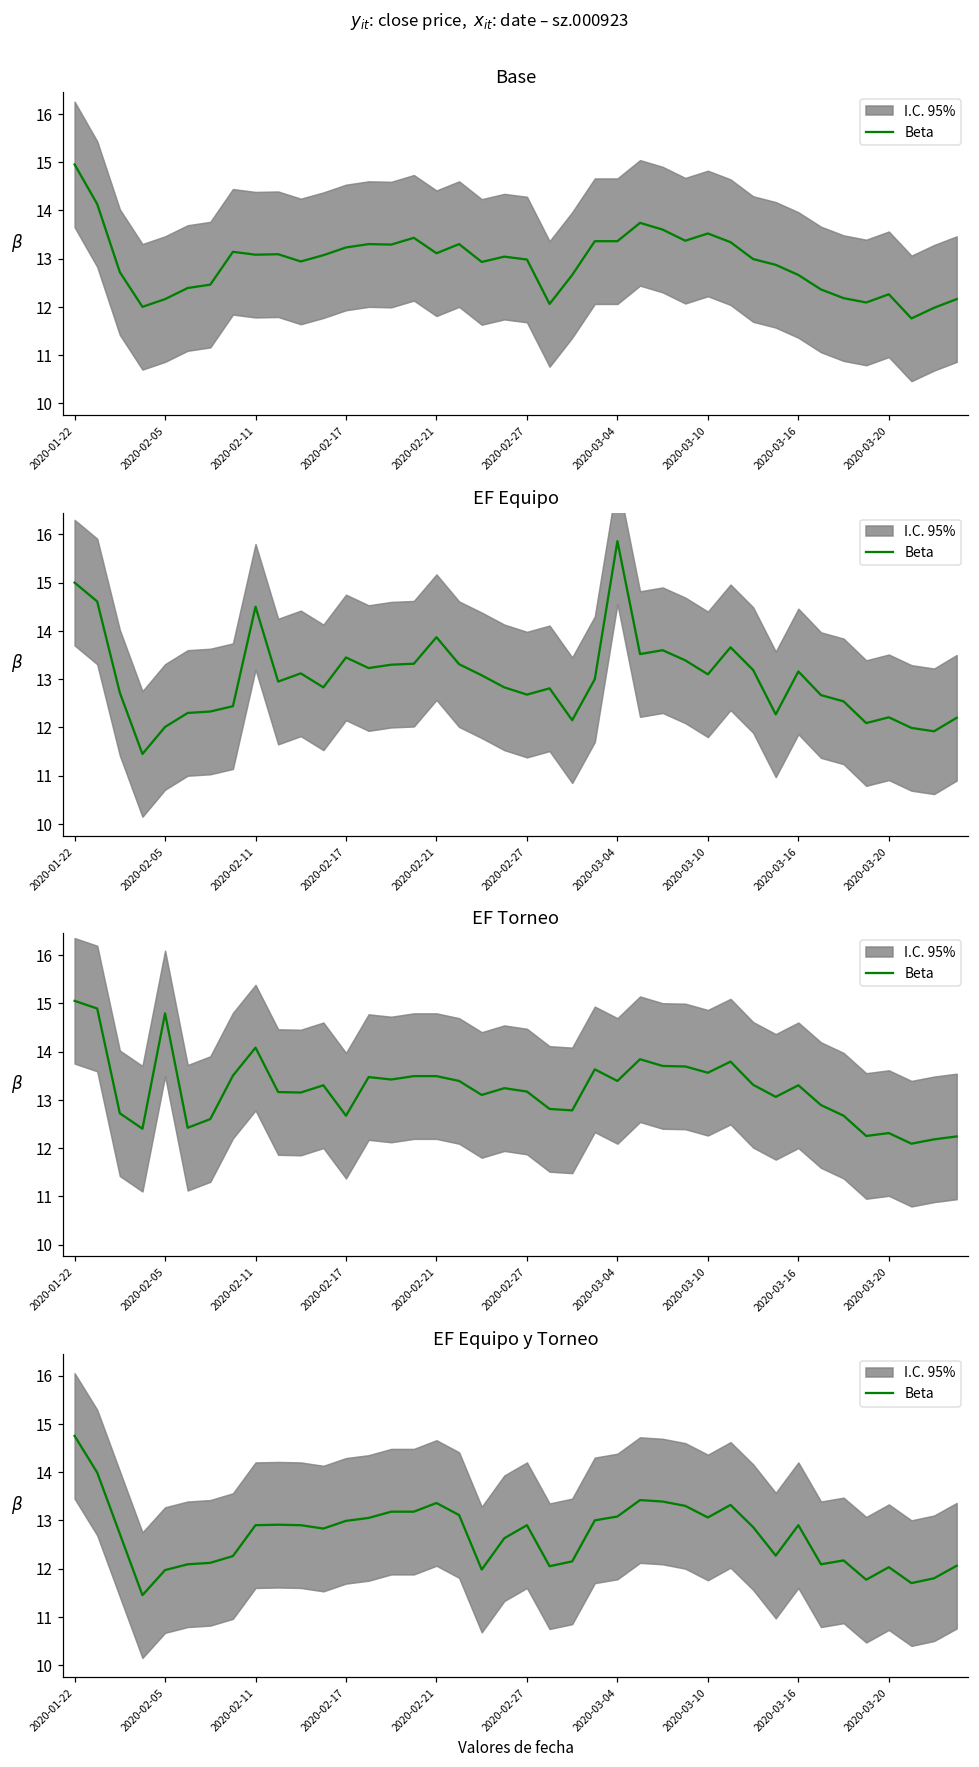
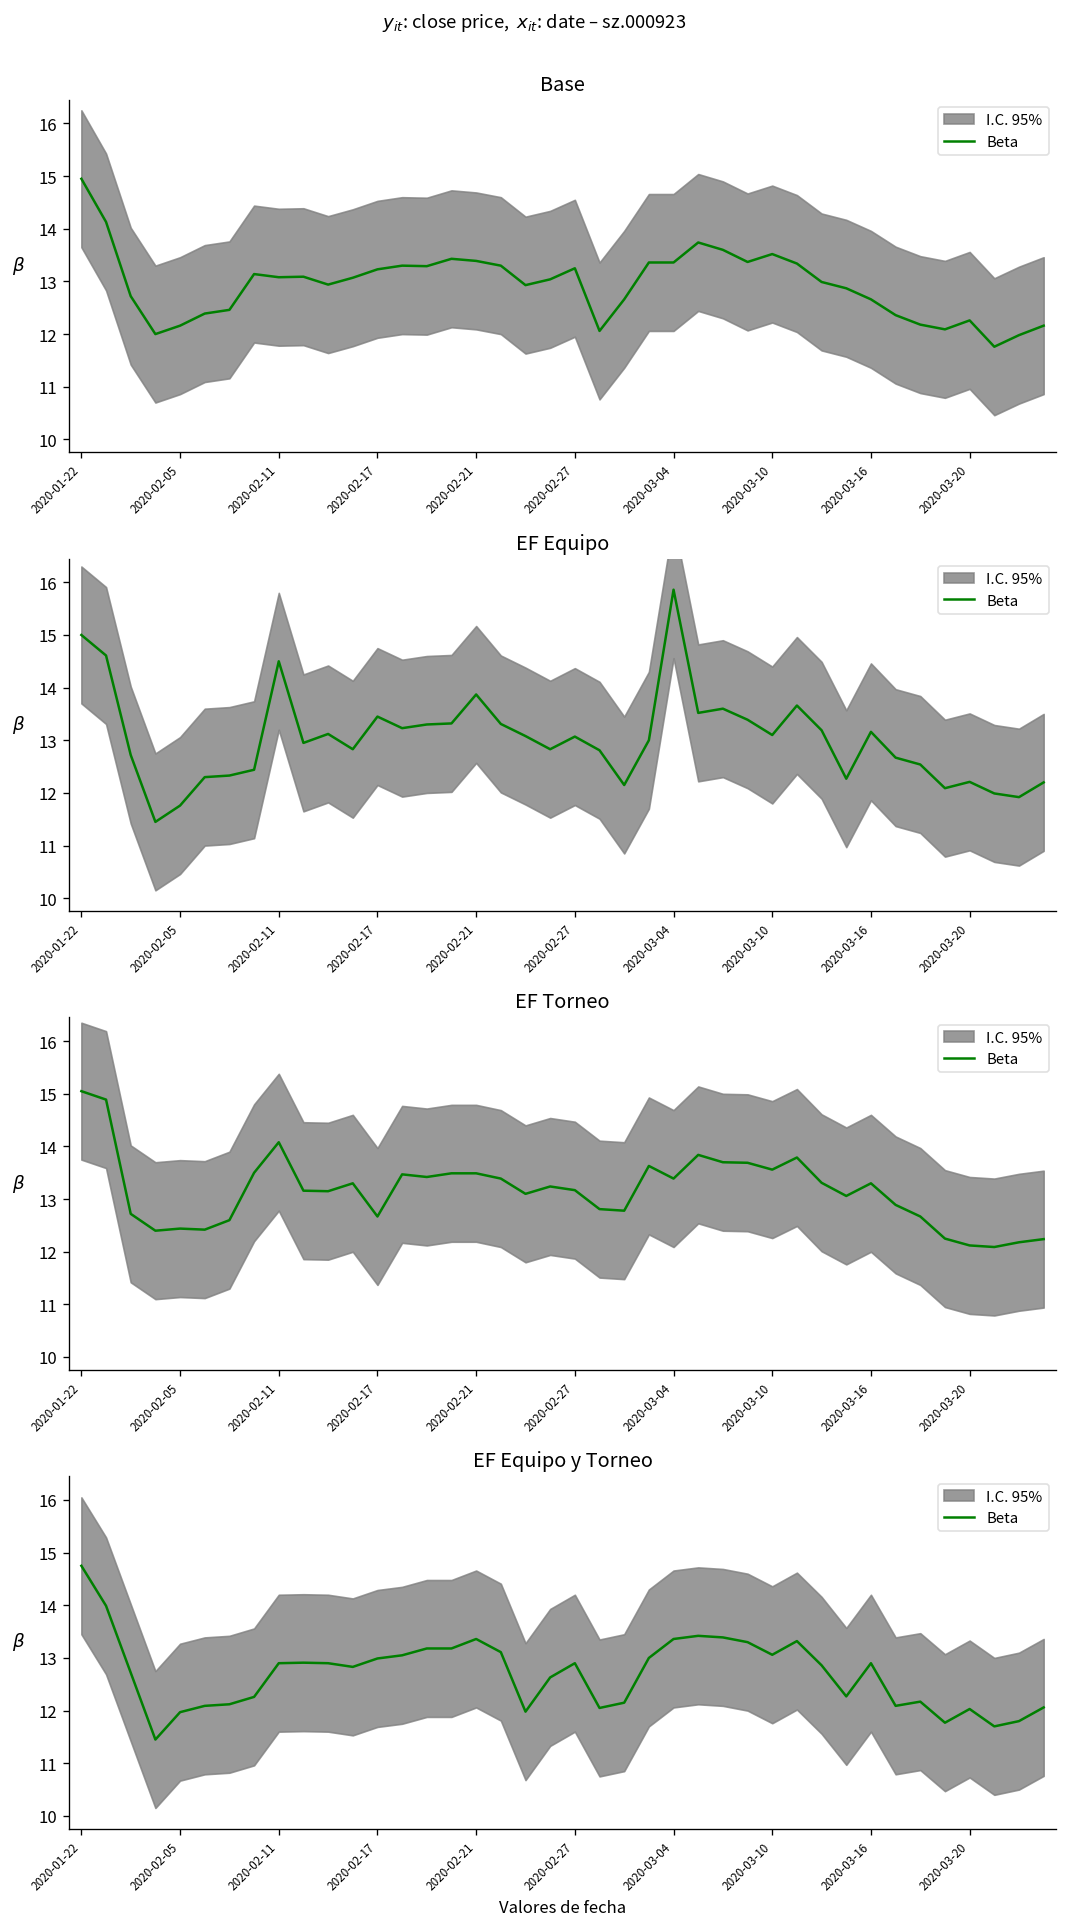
Base, Beta, 2020-02-21: 13.1 -> 13.4
Base, Beta, 2020-02-27: 13.0 -> 13.3
EF Equipo, Beta, 2020-02-05: 12.0 -> 11.8
EF Equipo, Beta, 2020-02-27: 12.7 -> 13.1
EF Torneo, Beta, 2020-02-05: 14.8 -> 12.4
EF Torneo, Beta, 2020-03-20: 12.3 -> 12.1
EF Equipo y Torneo, Beta, 2020-03-04: 13.1 -> 13.4
